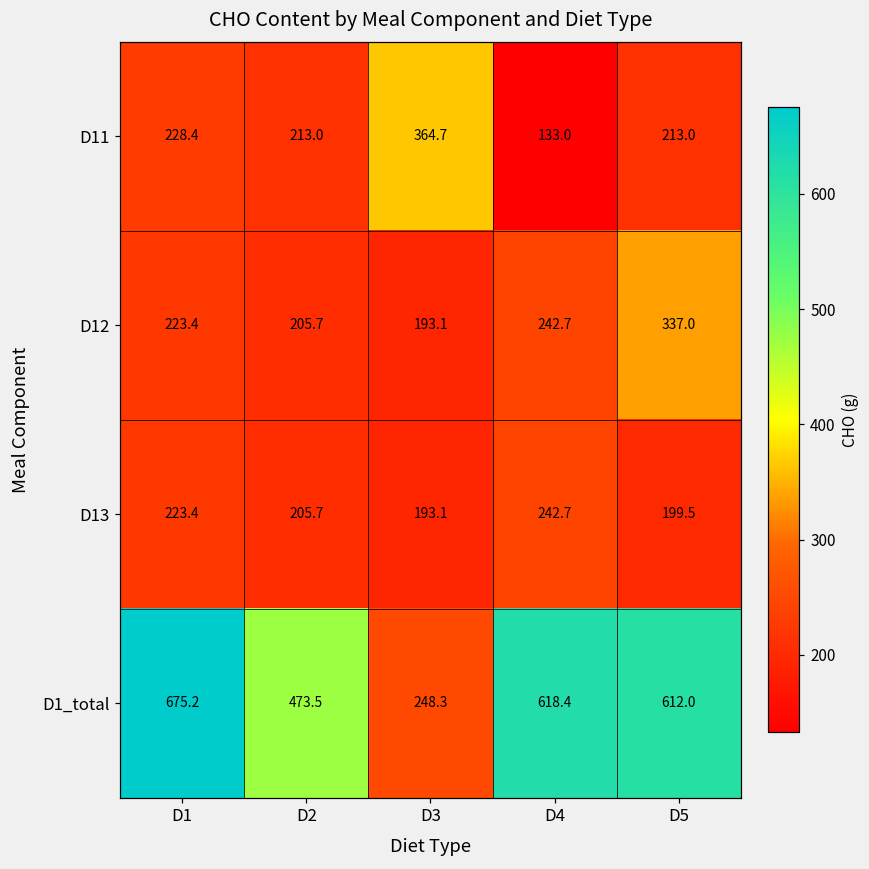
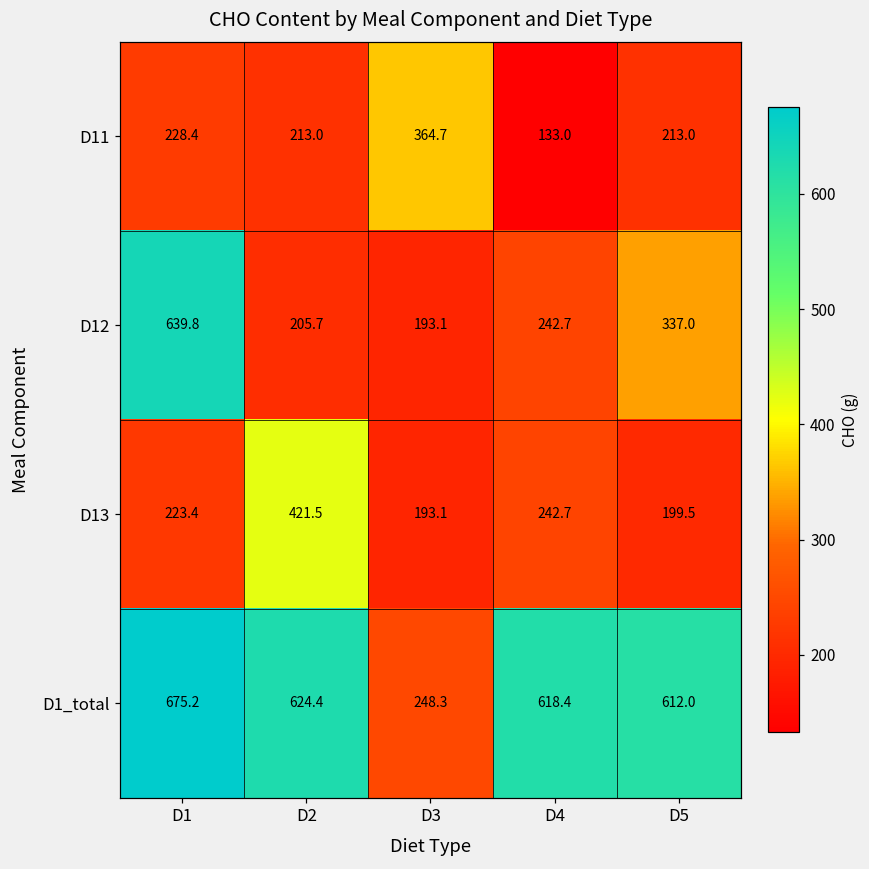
D12, D1: 223.4 -> 639.8
D13, D2: 205.7 -> 421.5
D1_total, D2: 473.5 -> 624.4
